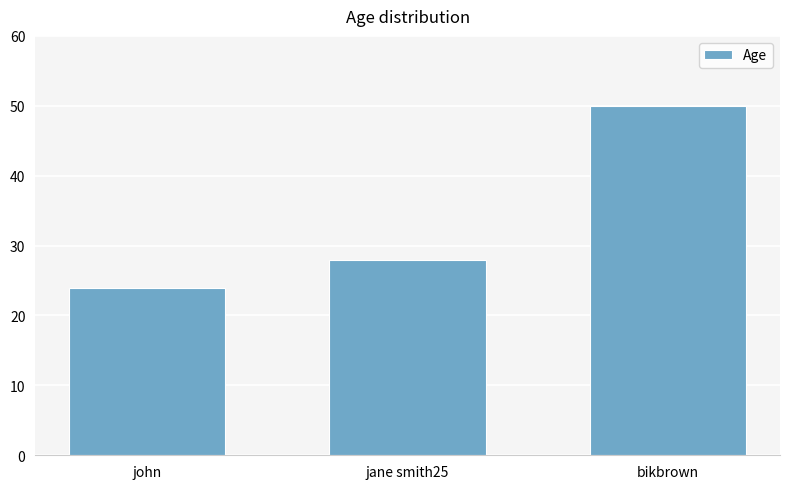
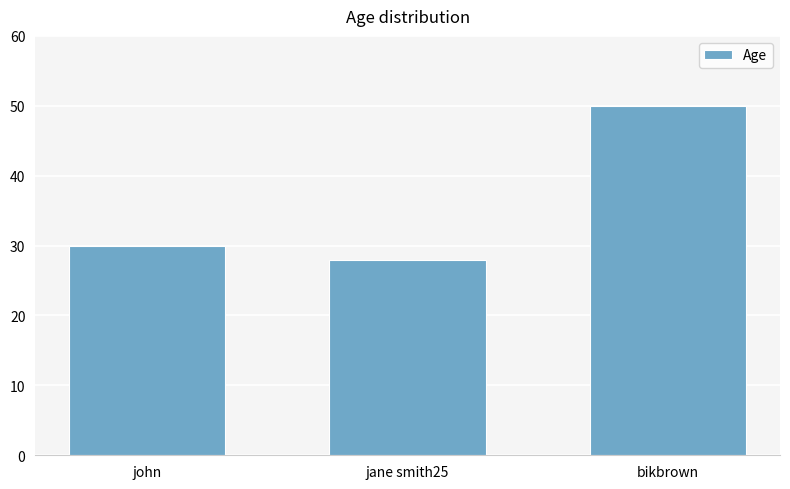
john: 24 -> 30
